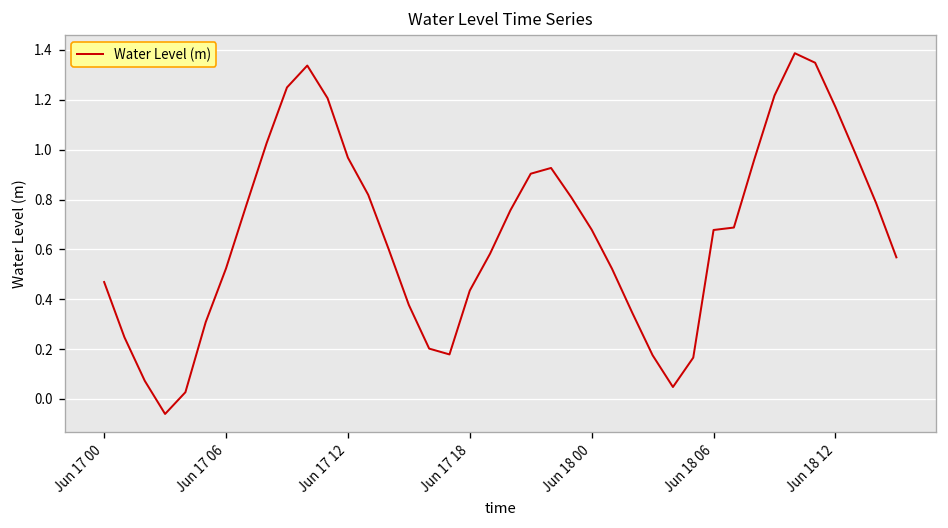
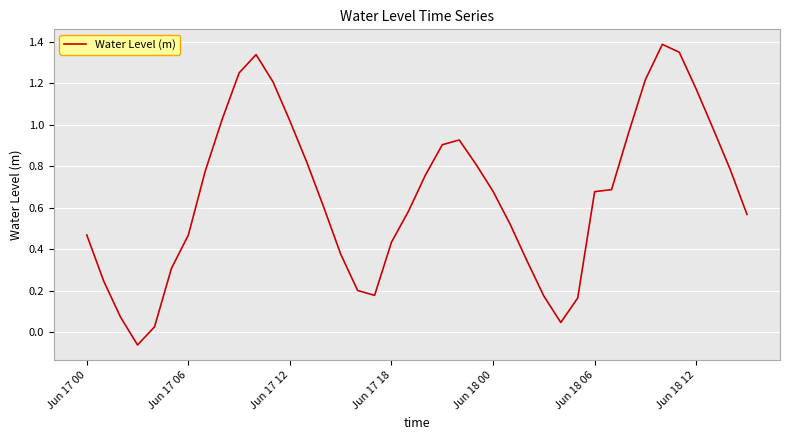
Jun 17 06: 0.52 -> 0.47
Jun 17 12: 0.97 -> 1.02
